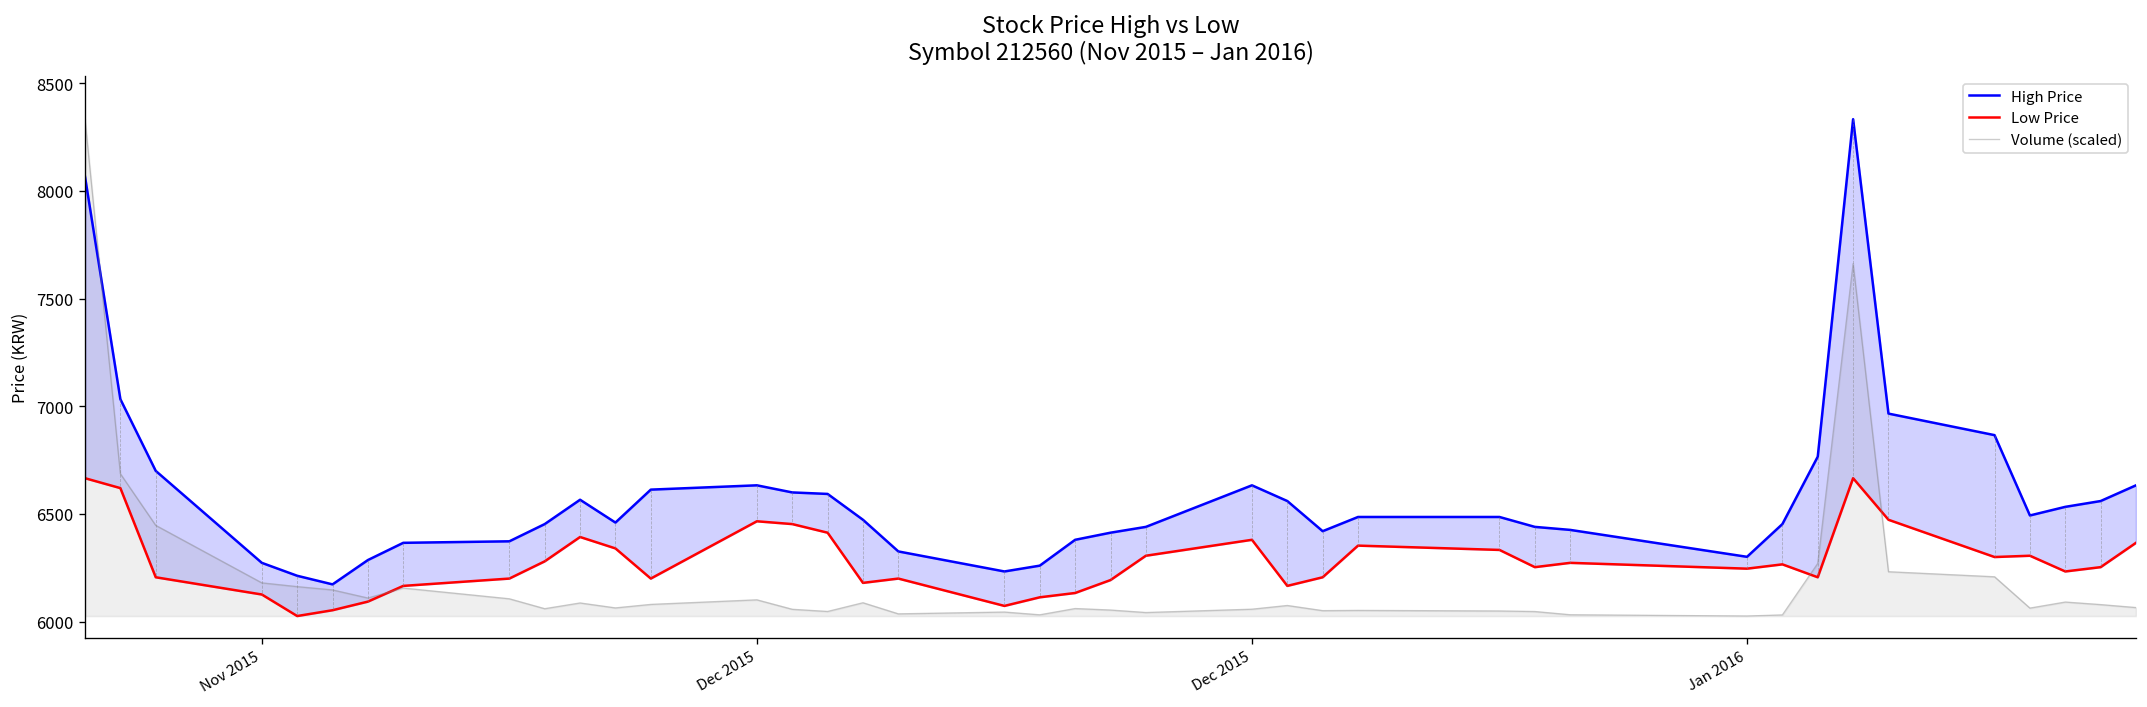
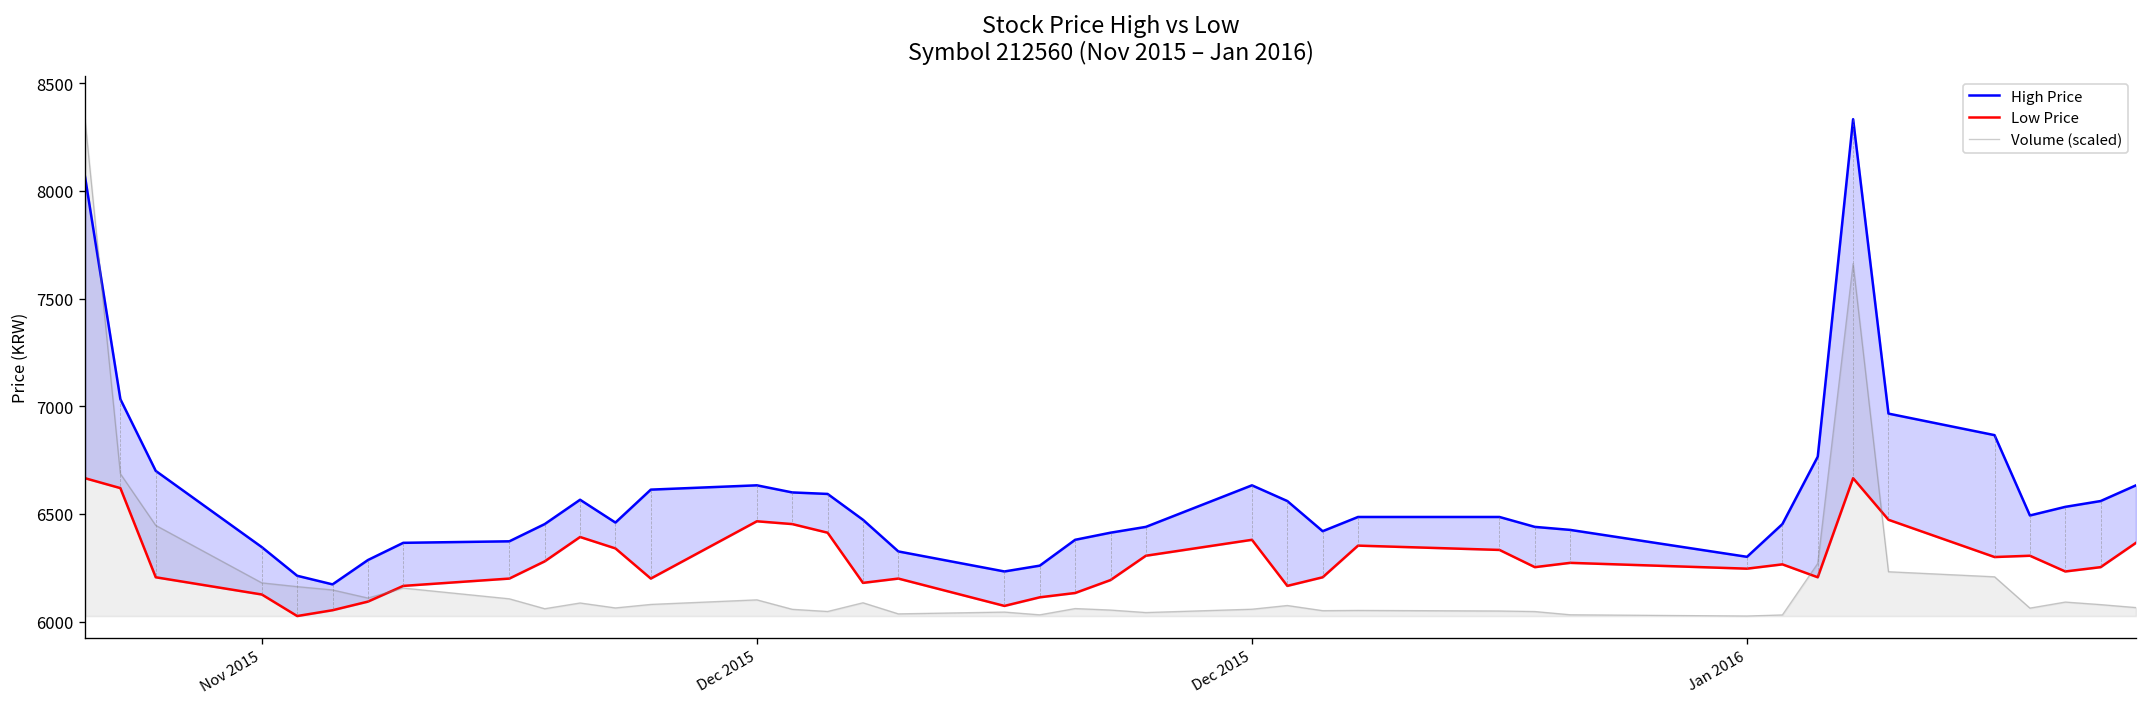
High Price, Nov 2015: 6270 -> 6350
